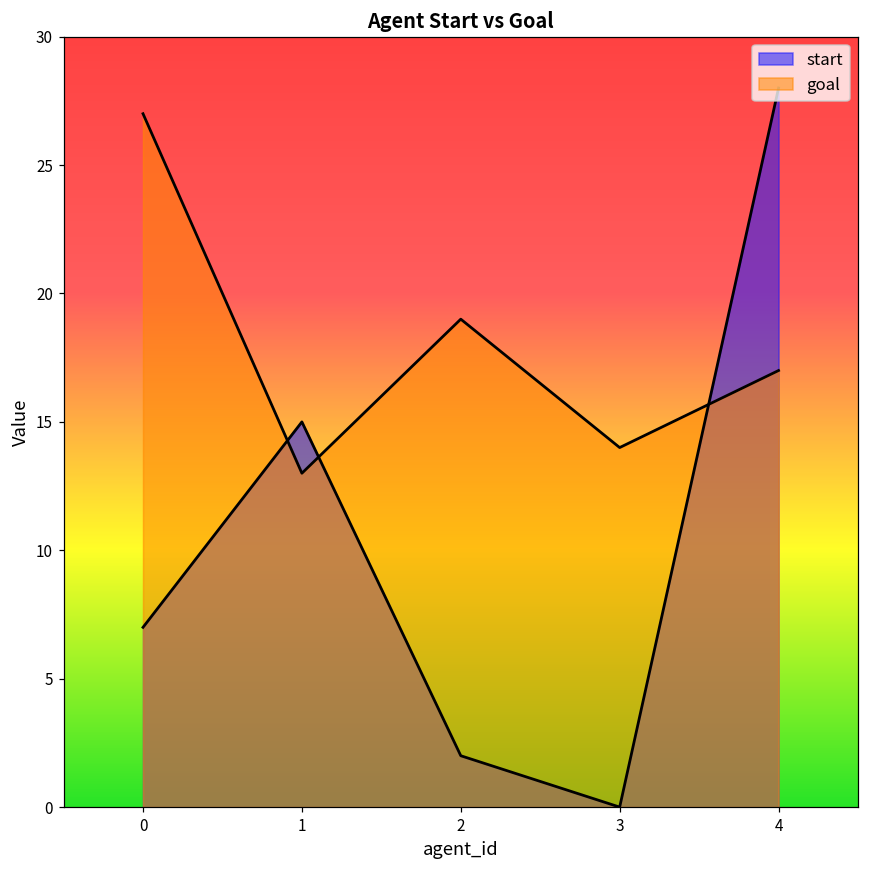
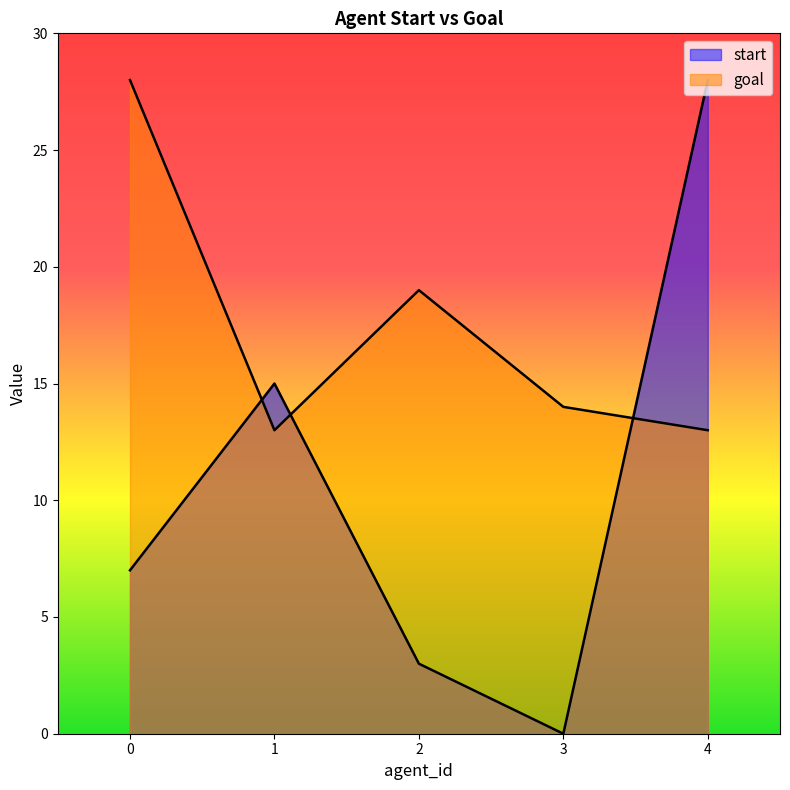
goal, 0: 27 -> 28
start, 2: 2 -> 3
goal, 4: 17 -> 13
